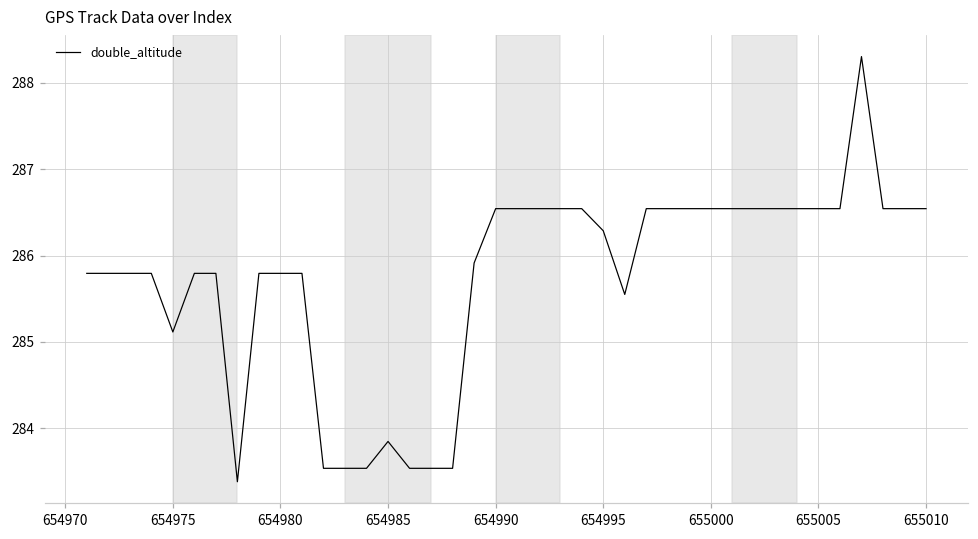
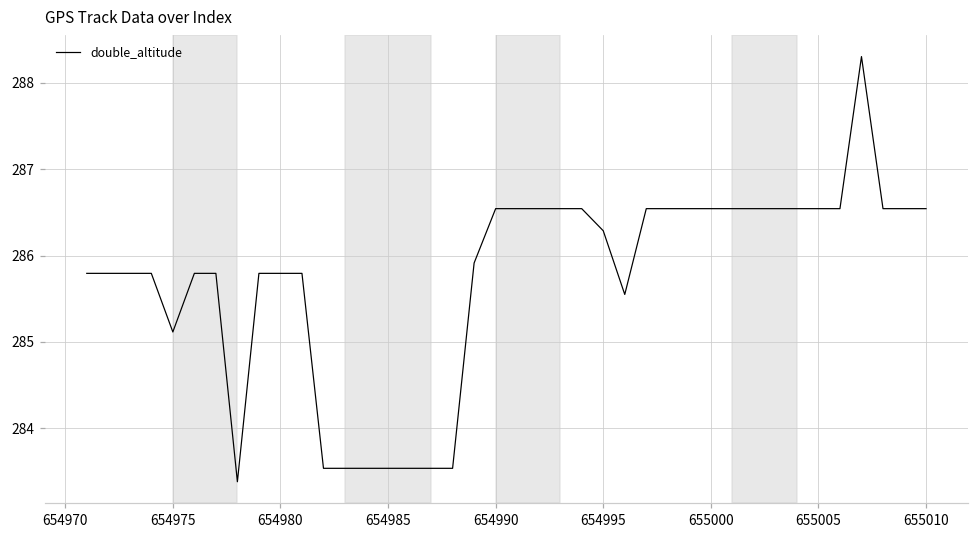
654985: 283.8 -> 283.5
